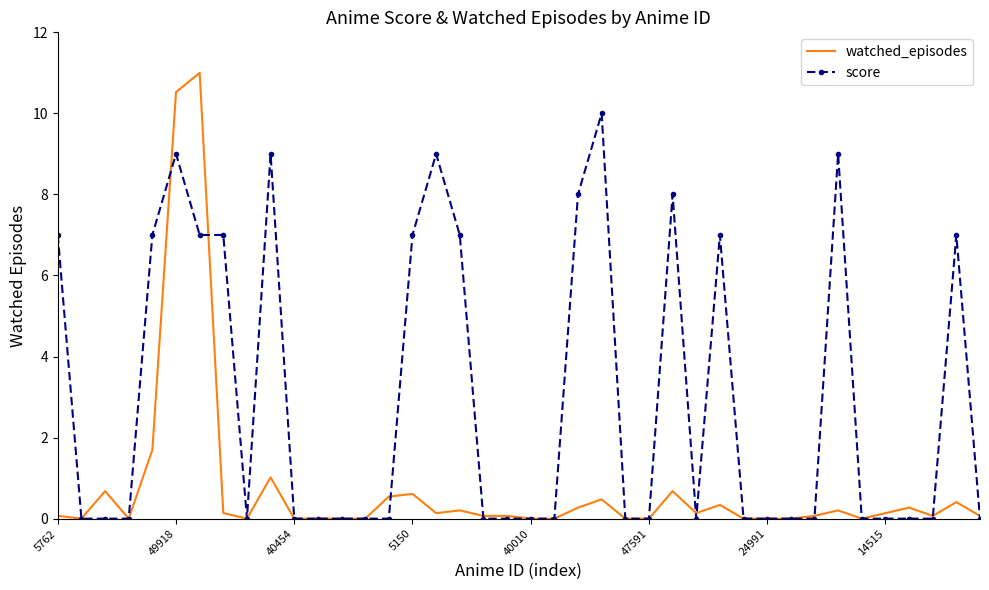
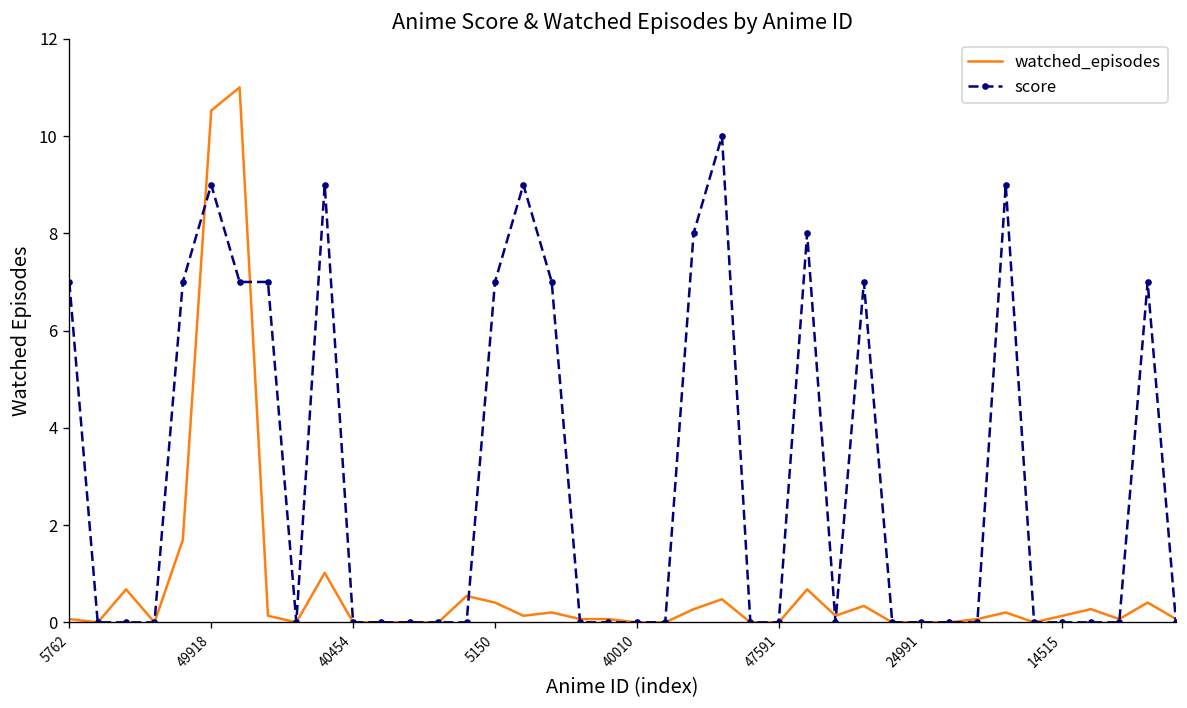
watched_episodes, 5150: 0.6 -> 0.4
